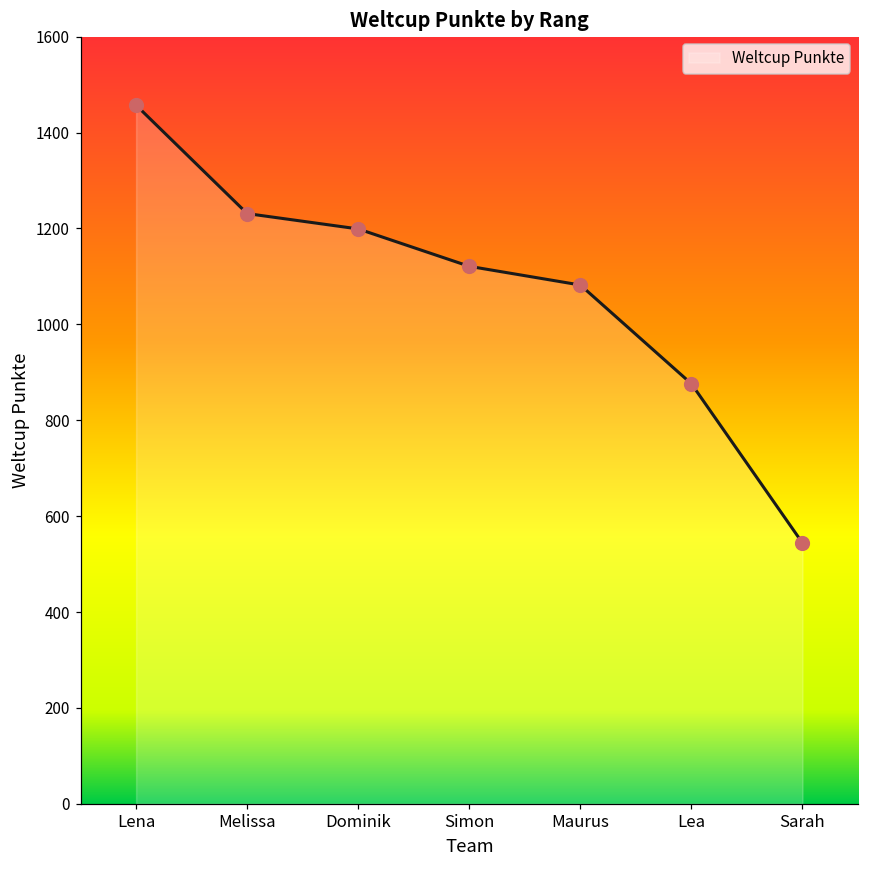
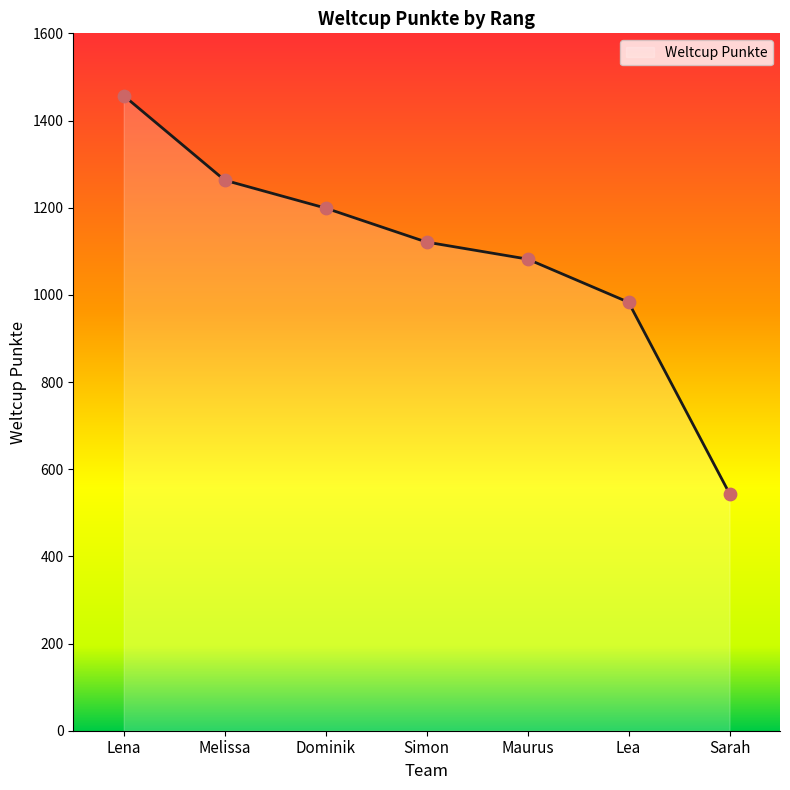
Melissa: 1230 -> 1260
Lea: 880 -> 980
